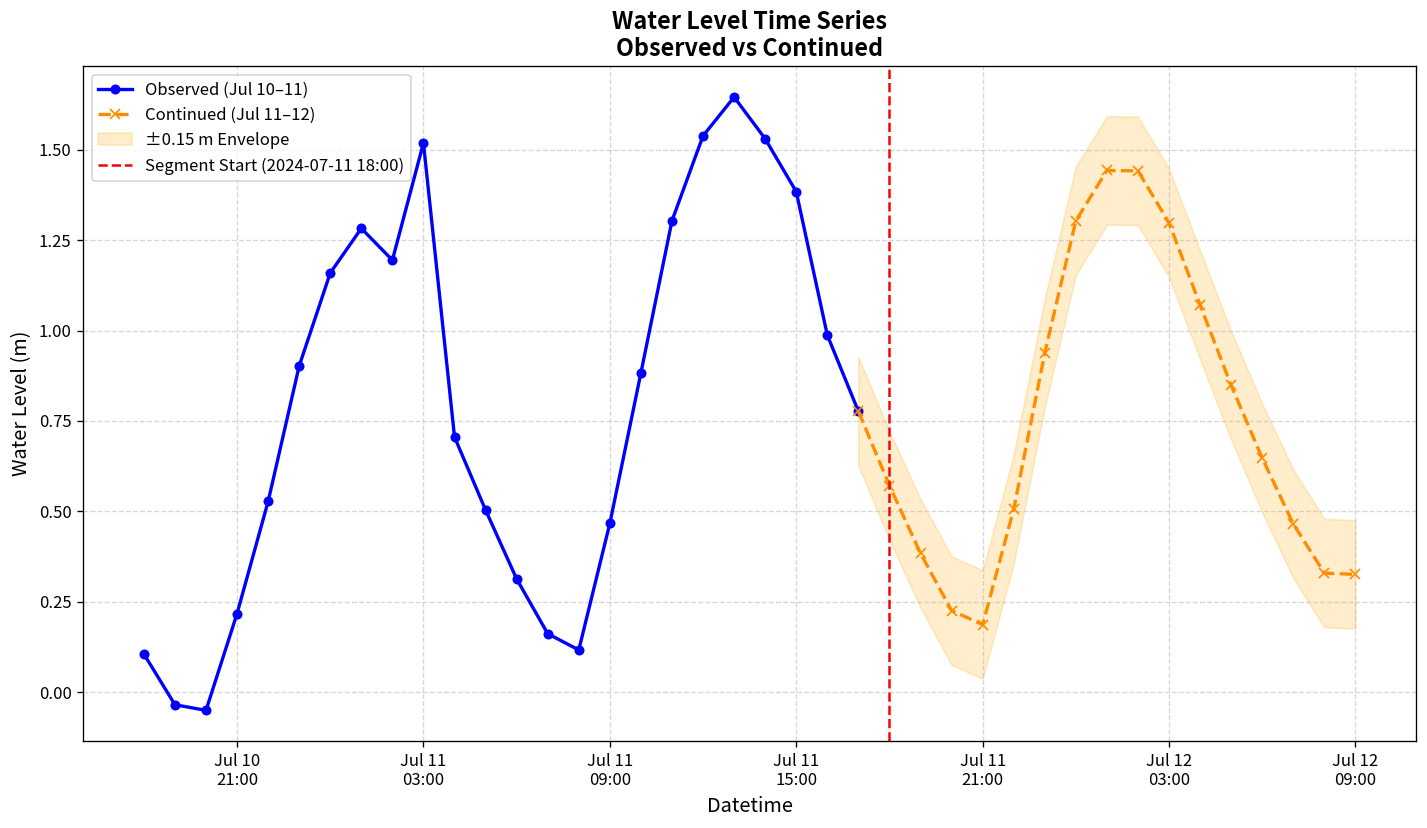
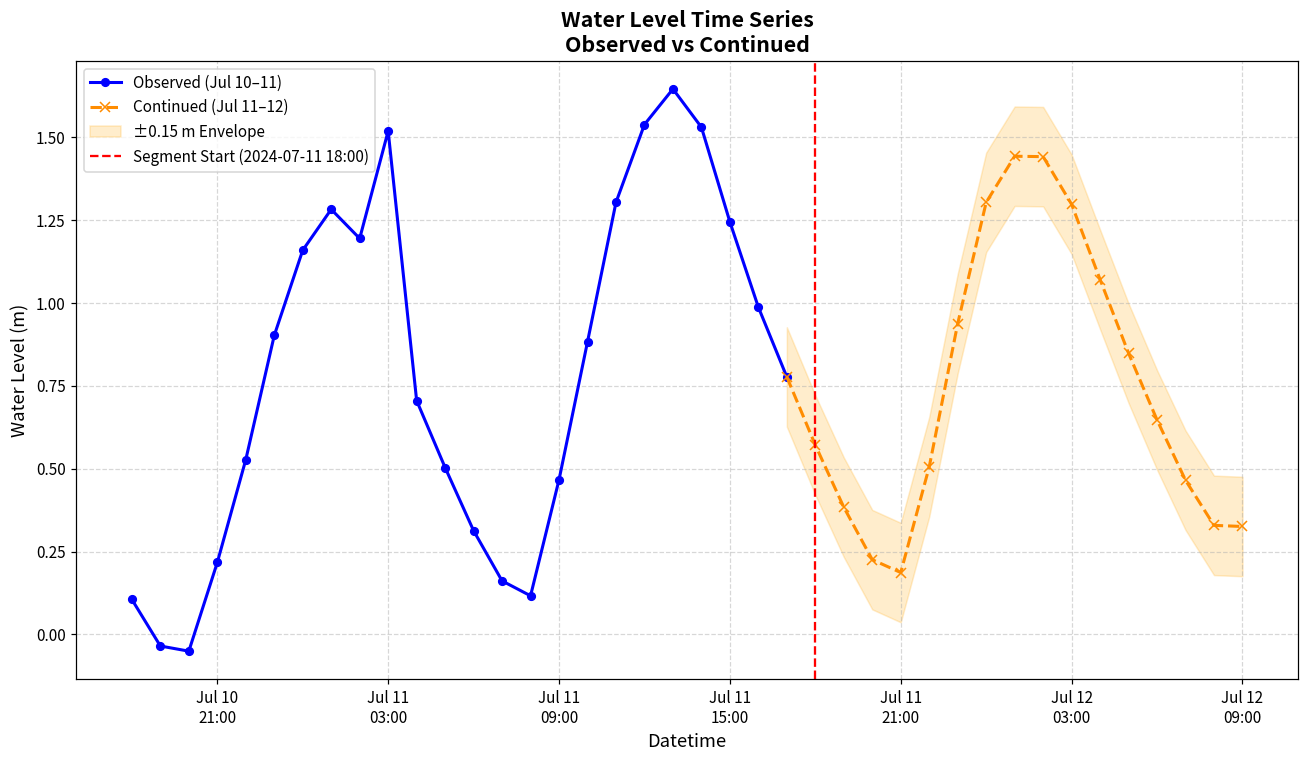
Observed (Jul 10–11), Jul 11 15:00: 1.38 -> 1.24
